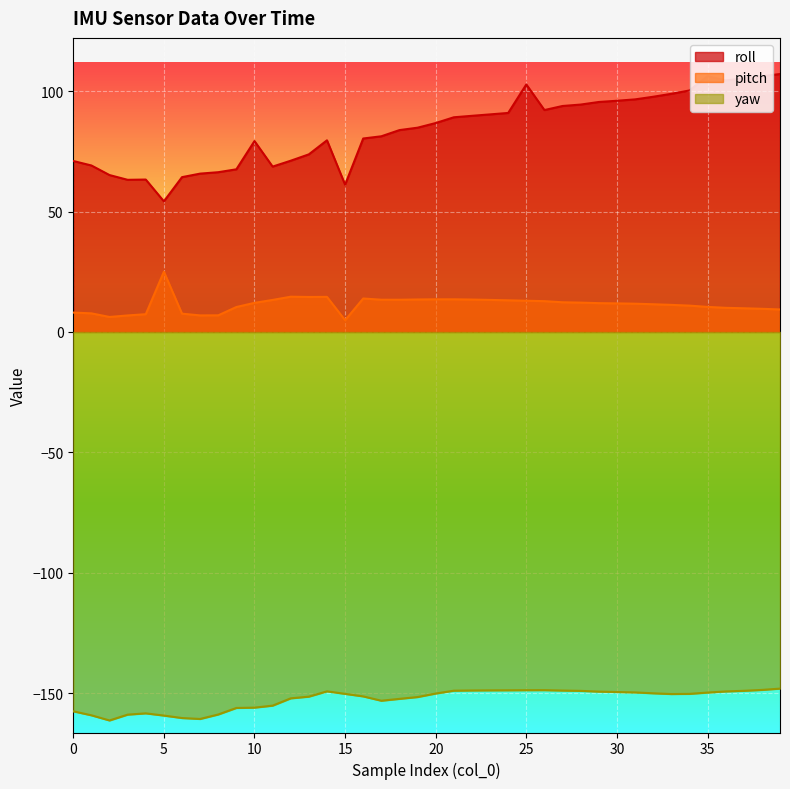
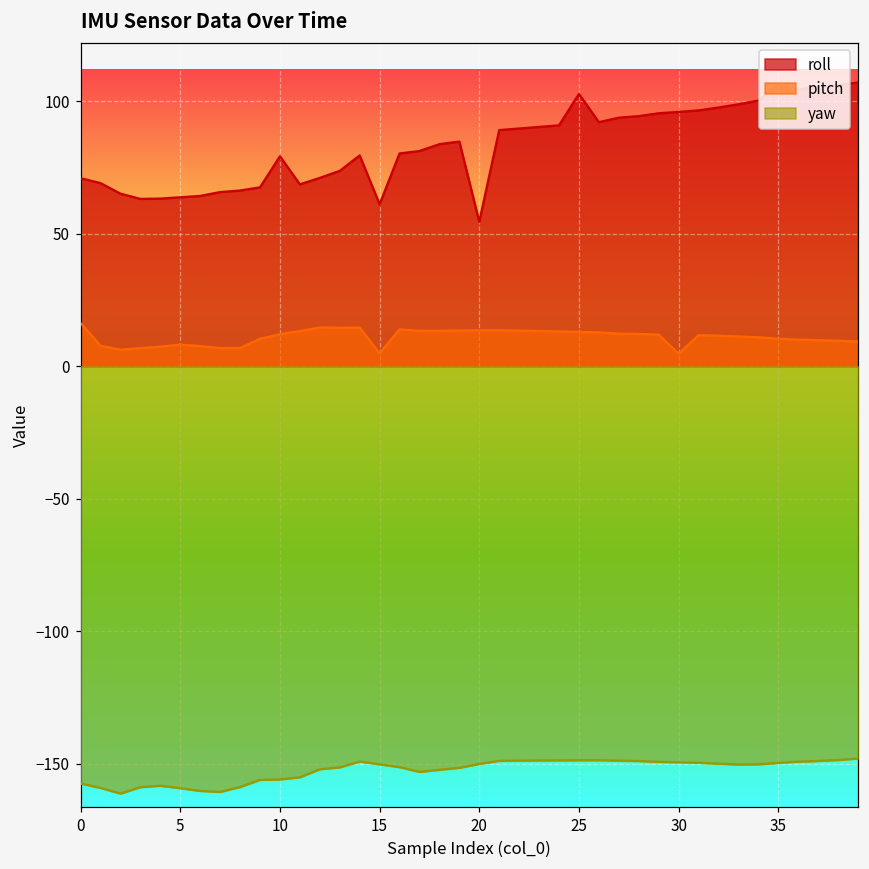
pitch, 0: 8 -> 16
roll, 5: 54 -> 64
pitch, 5: 25 -> 8
roll, 20: 87 -> 55
pitch, 30: 12 -> 5
